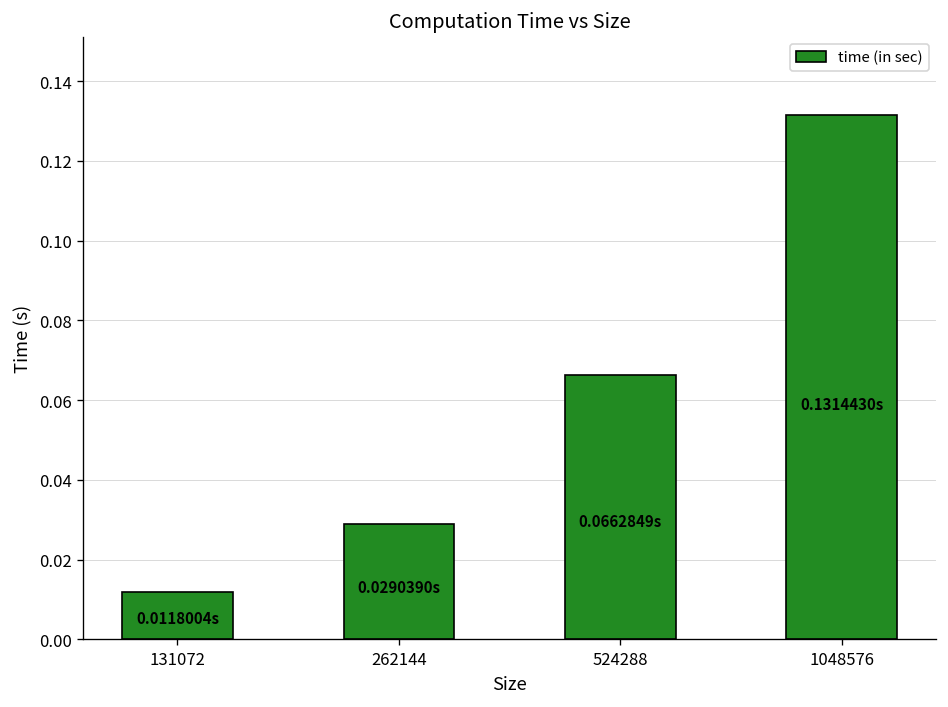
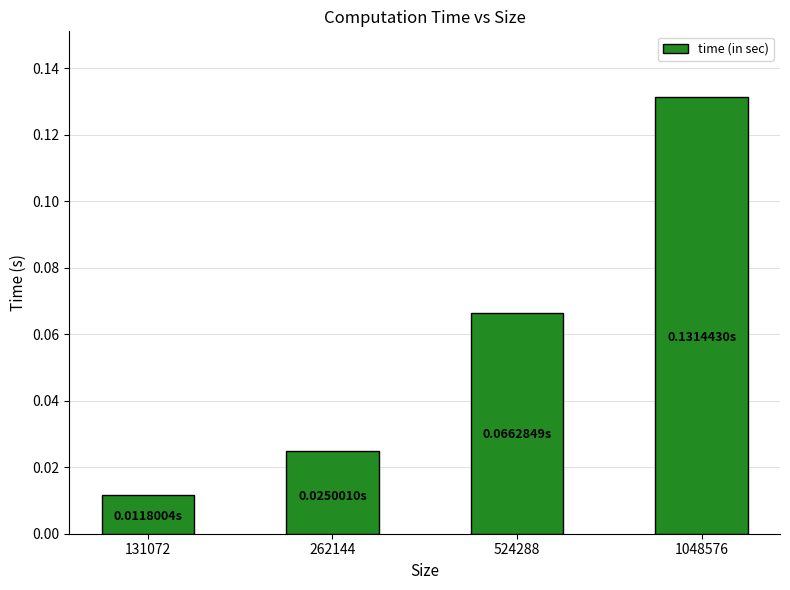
262144: 0.0290390s -> 0.0250010s
